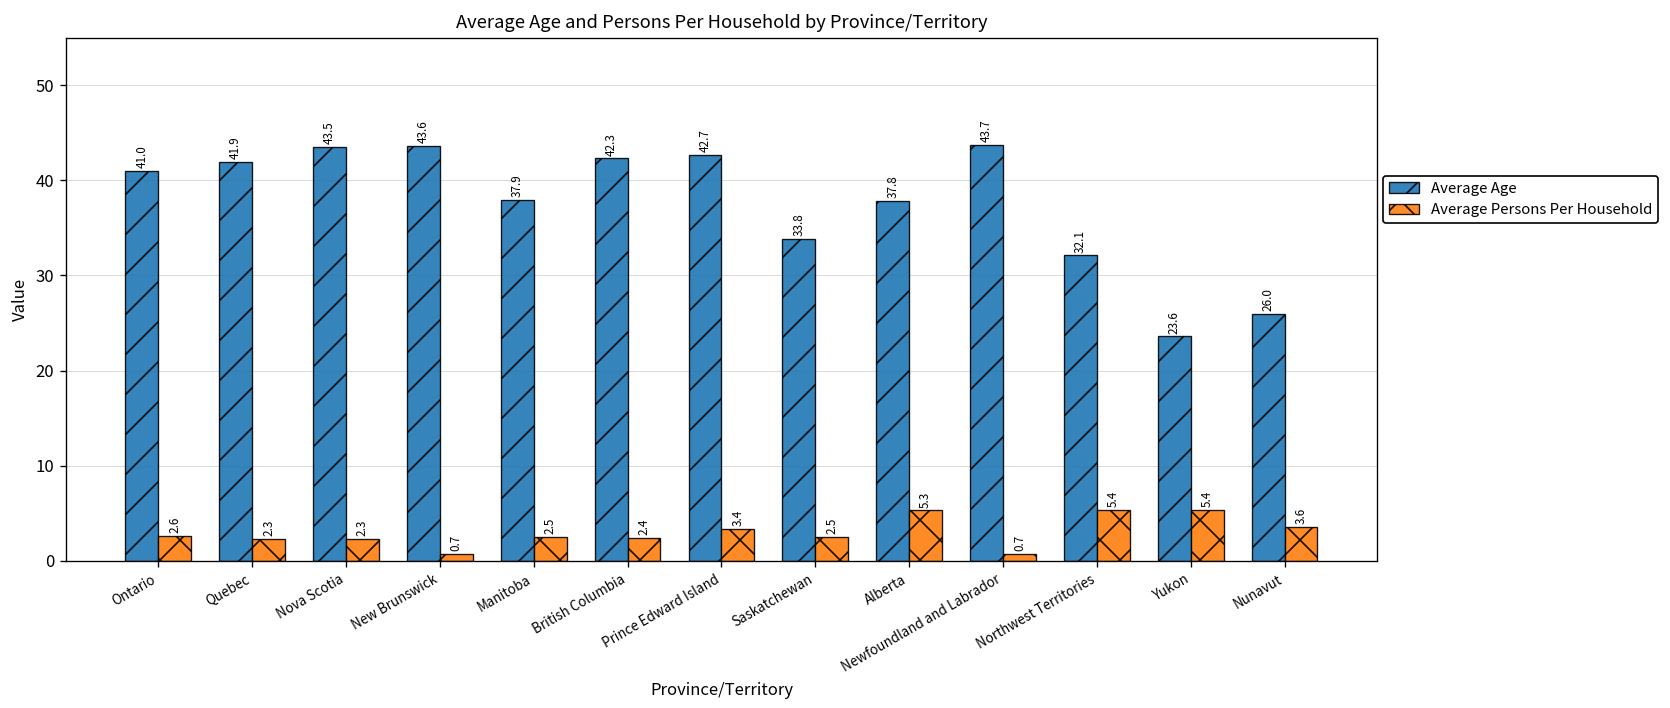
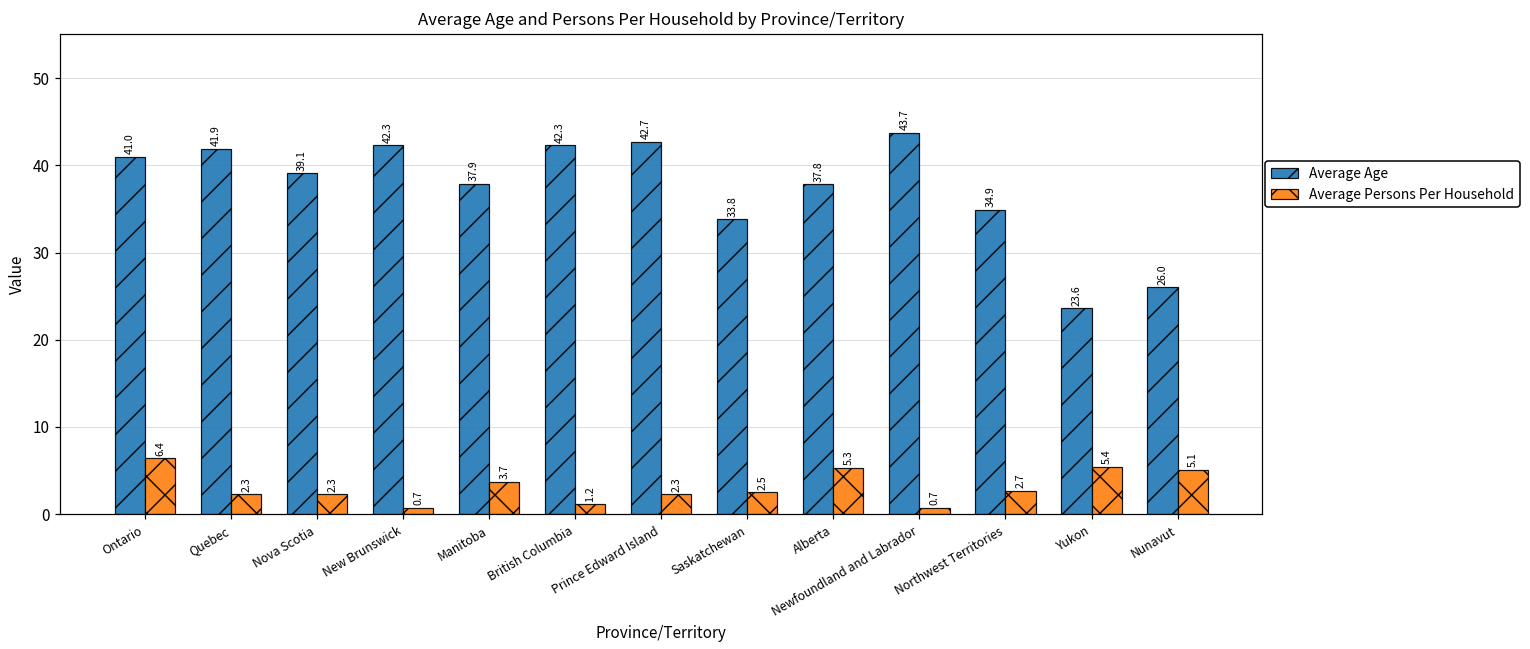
Average Persons Per Household, Ontario: 2.6 -> 6.4
Average Age, Nova Scotia: 43.5 -> 39.1
Average Age, New Brunswick: 43.6 -> 42.3
Average Persons Per Household, Manitoba: 2.5 -> 3.7
Average Persons Per Household, British Columbia: 2.4 -> 1.2
Average Persons Per Household, Prince Edward Island: 3.4 -> 2.3
Average Age, Northwest Territories: 32.1 -> 34.9
Average Persons Per Household, Northwest Territories: 5.4 -> 2.7
Average Persons Per Household, Nunavut: 3.6 -> 5.1
